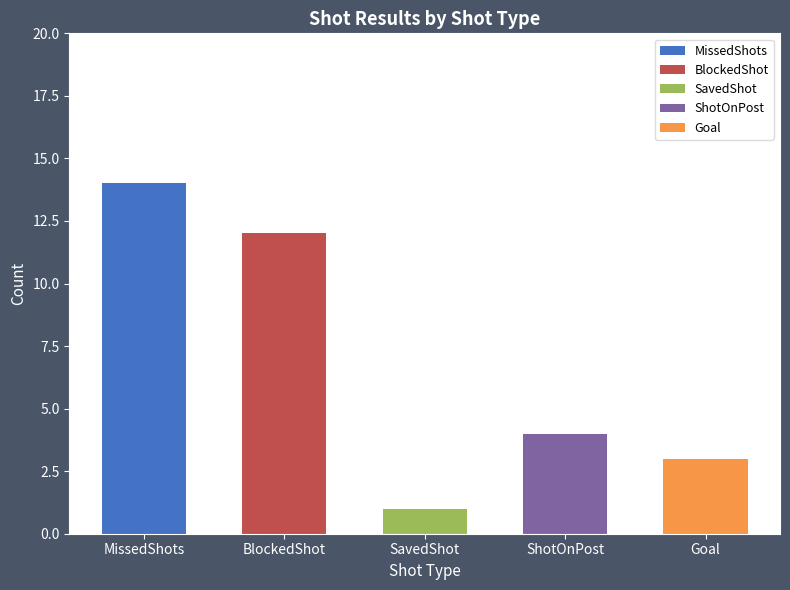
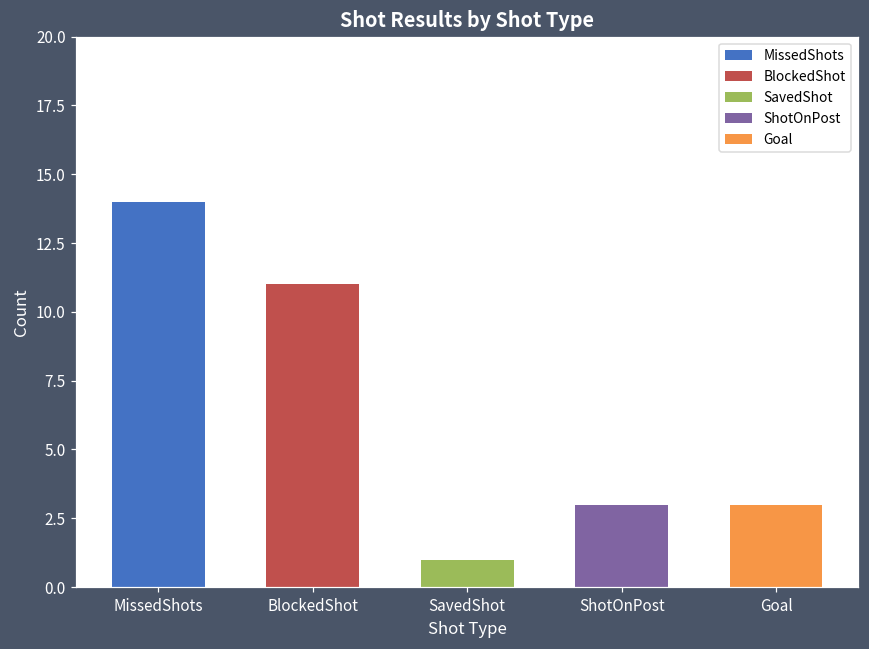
BlockedShot: 12 -> 11
ShotOnPost: 4 -> 3
